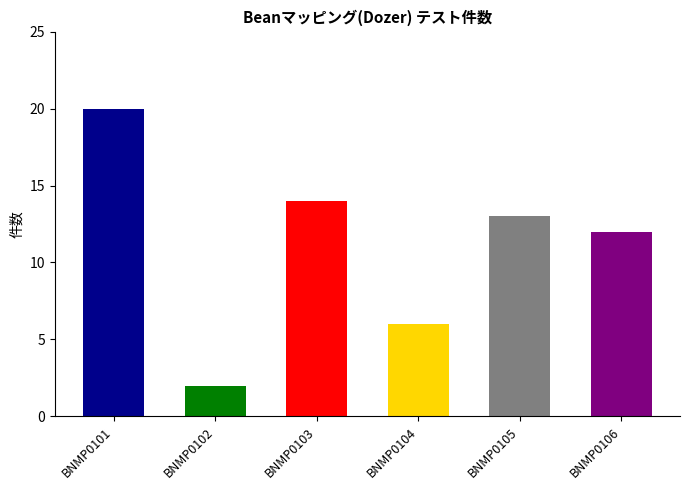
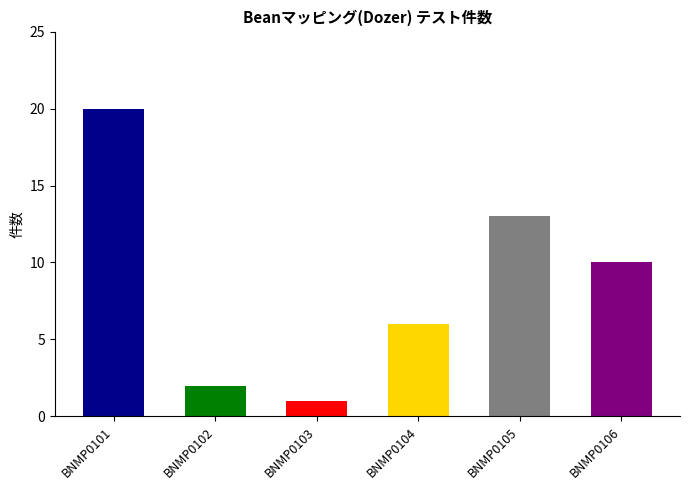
BNMP0103: 14 -> 1
BNMP0106: 12 -> 10
